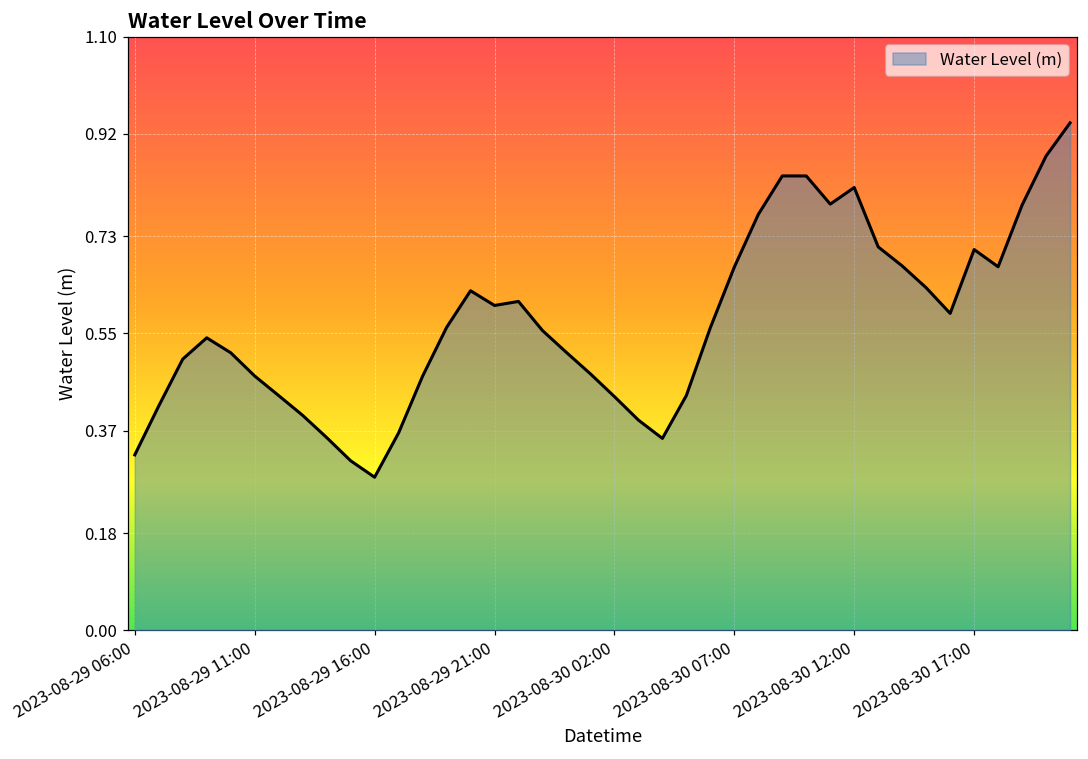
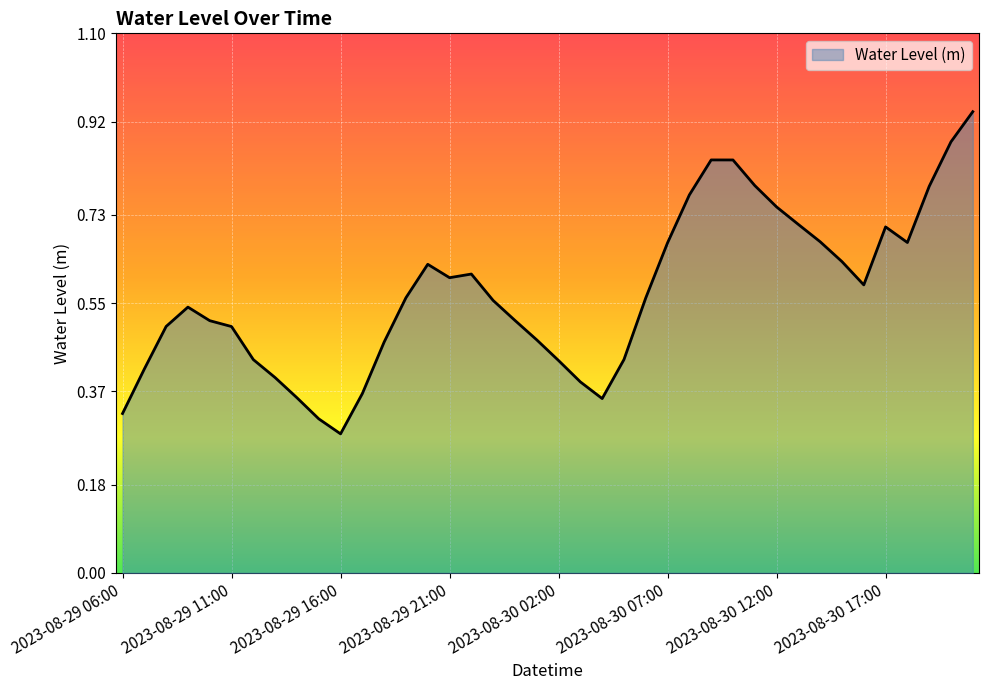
2023-08-29 11:00: 0.47 -> 0.50
2023-08-30 12:00: 0.82 -> 0.75
